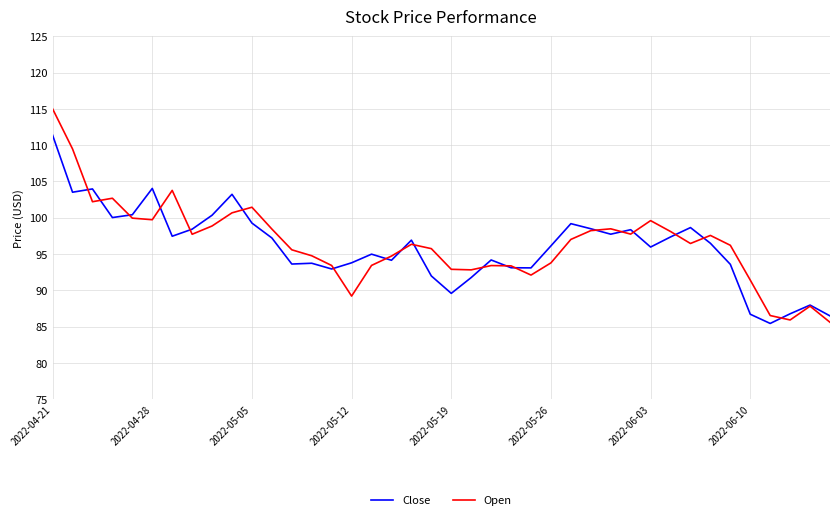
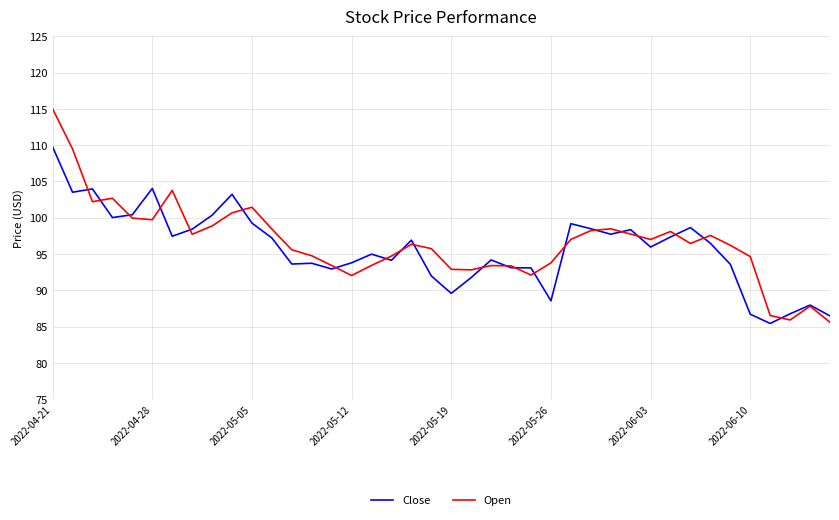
Close, 2022-04-21: 111 -> 110
Open, 2022-05-12: 89 -> 92
Close, 2022-05-26: 96 -> 89
Open, 2022-06-03: 100 -> 97
Open, 2022-06-10: 91 -> 95
